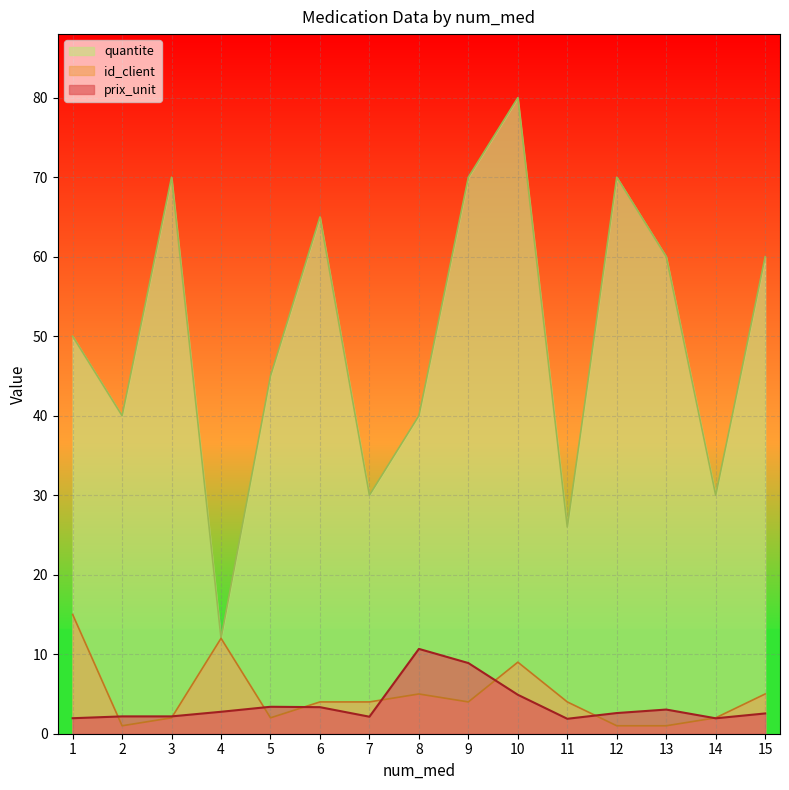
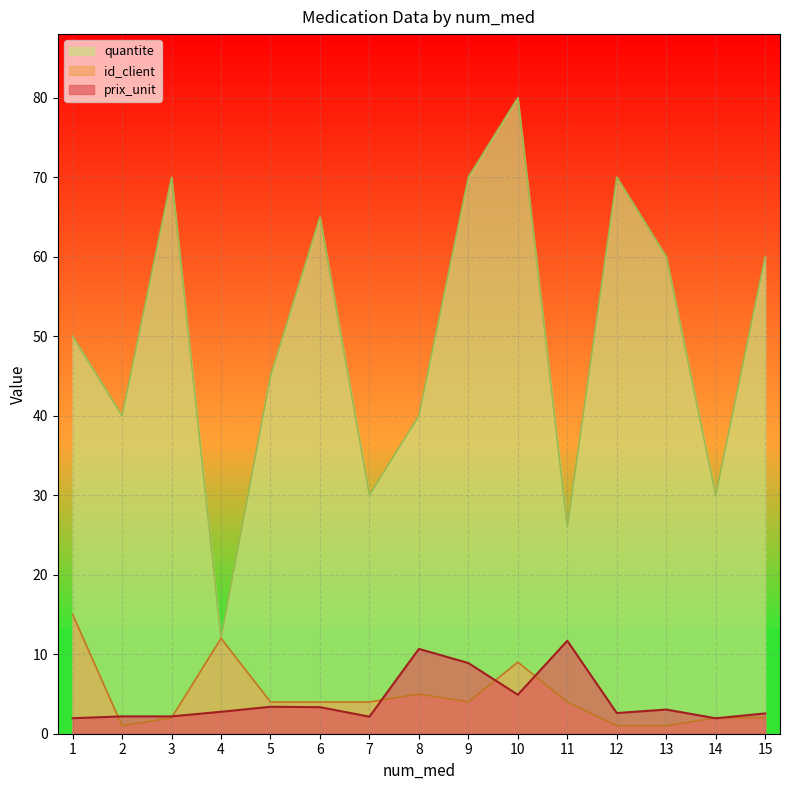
id_client, 5: 2 -> 4
prix_unit, 11: 2 -> 12
id_client, 15: 5 -> 2
